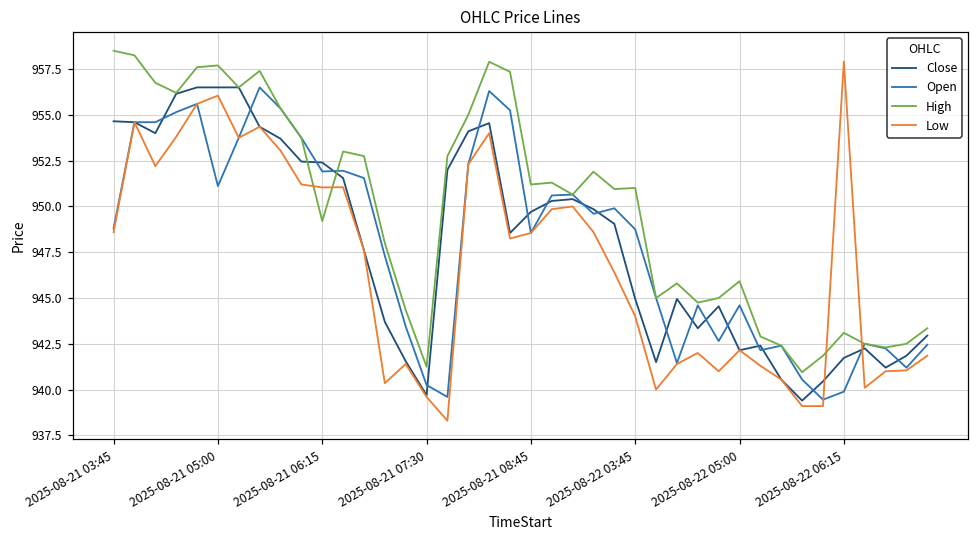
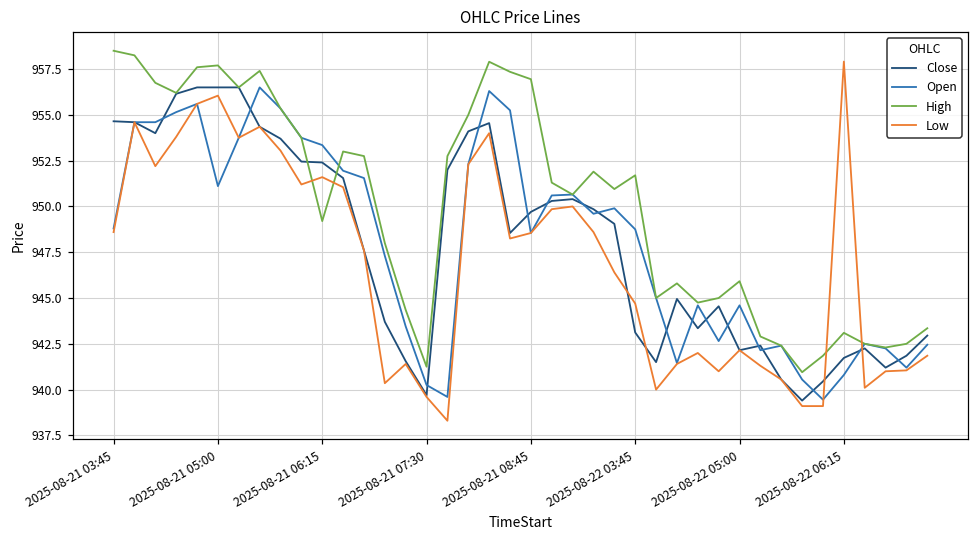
Open, 2025-08-21 06:15: 951.9 -> 953.3
Low, 2025-08-21 06:15: 951.0 -> 951.6
High, 2025-08-21 08:45: 951.2 -> 956.9
Close, 2025-08-22 03:45: 945.0 -> 943.1
High, 2025-08-22 03:45: 951.0 -> 951.7
Low, 2025-08-22 03:45: 944.0 -> 944.7
Open, 2025-08-22 06:15: 939.9 -> 940.8
